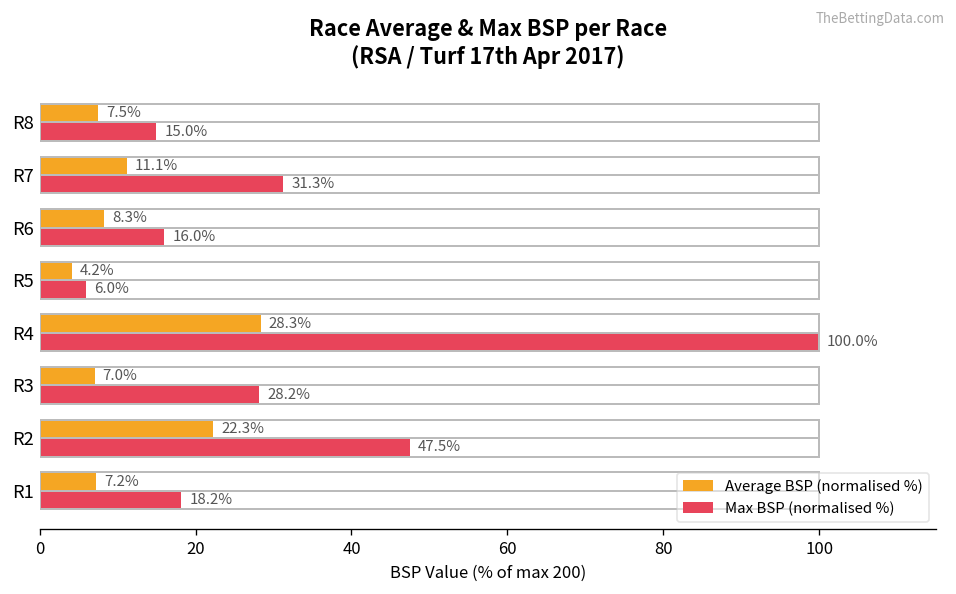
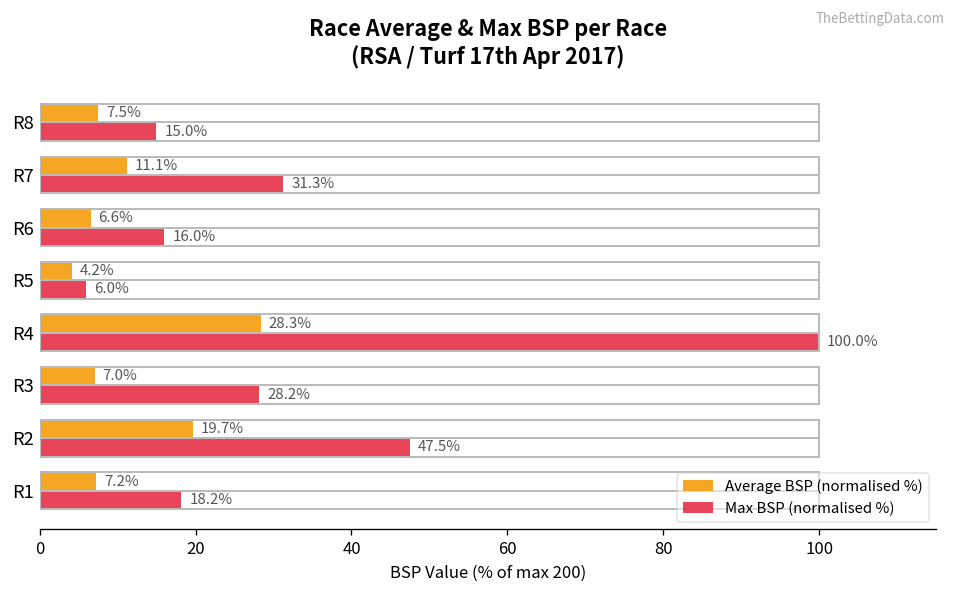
Average BSP (normalised %), R6: 8.3% -> 6.6%
Average BSP (normalised %), R2: 22.3% -> 19.7%
